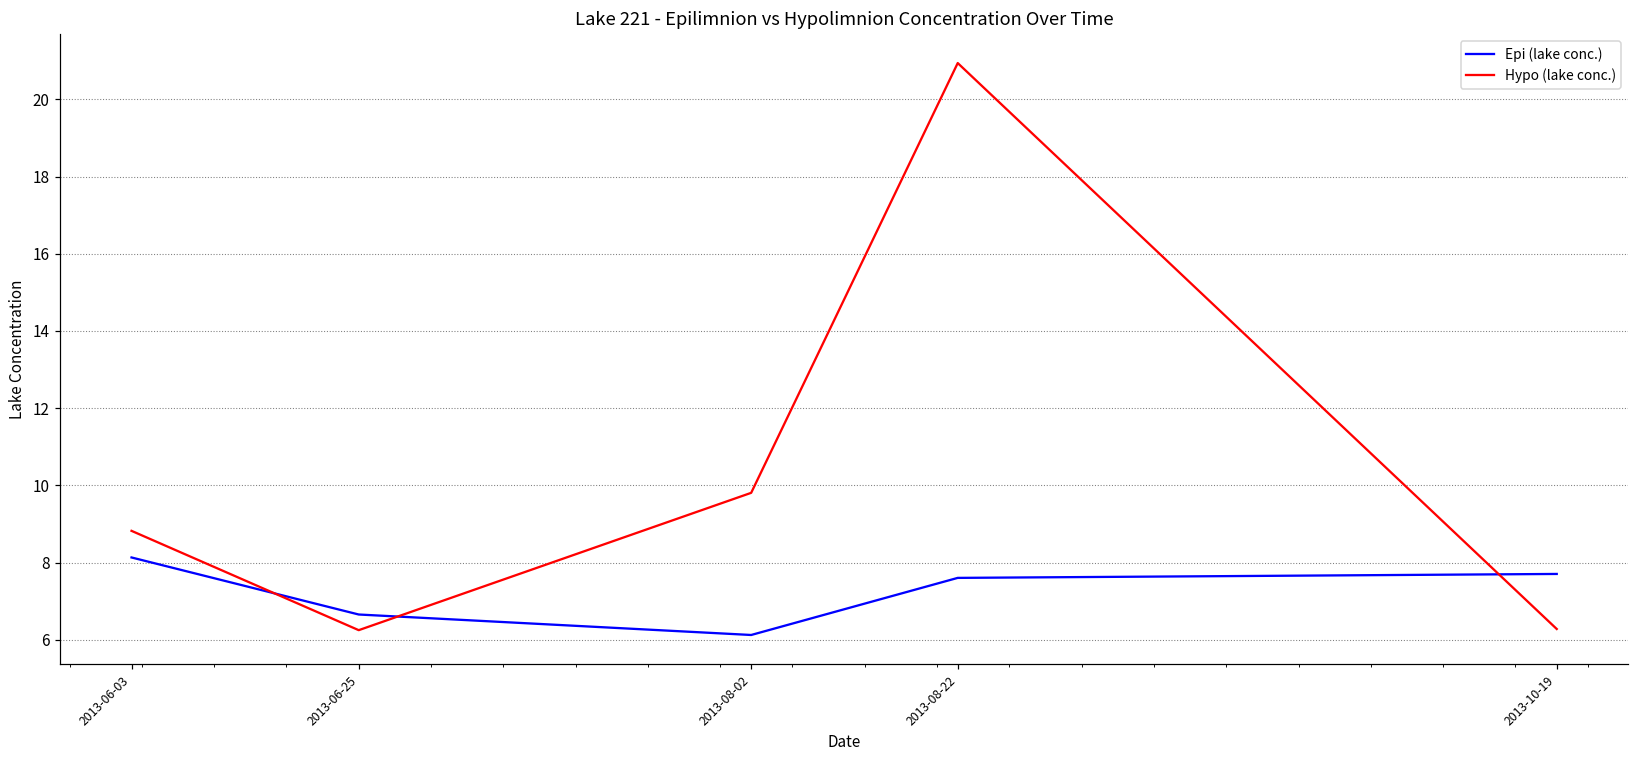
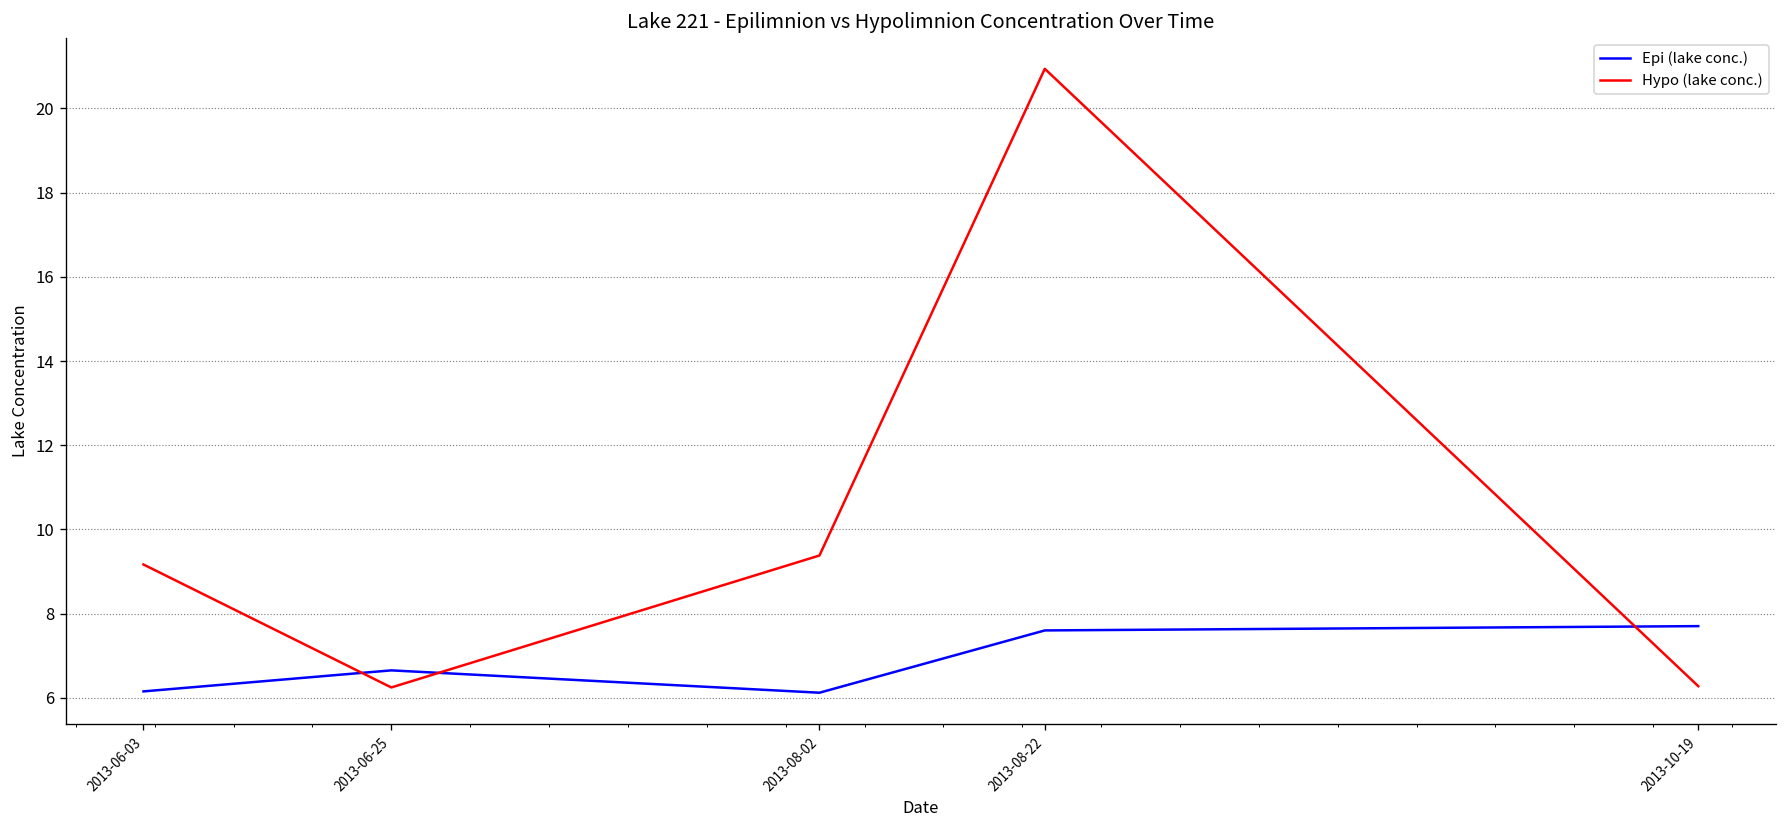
Epi (lake conc.), 2013-06-03: 8.1 -> 6.2
Hypo (lake conc.), 2013-06-03: 8.8 -> 9.2
Hypo (lake conc.), 2013-08-02: 9.8 -> 9.4
